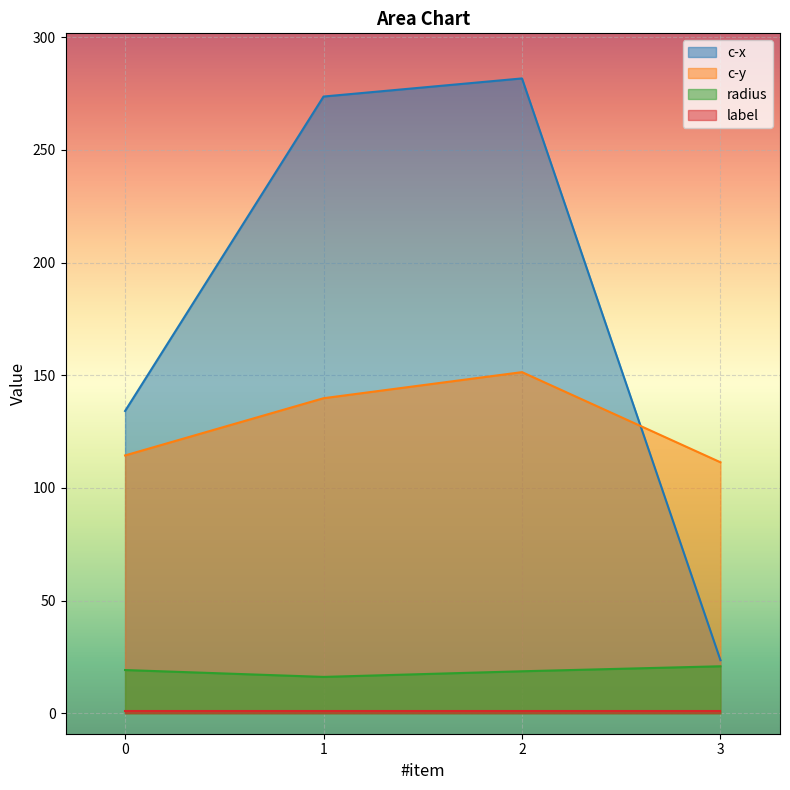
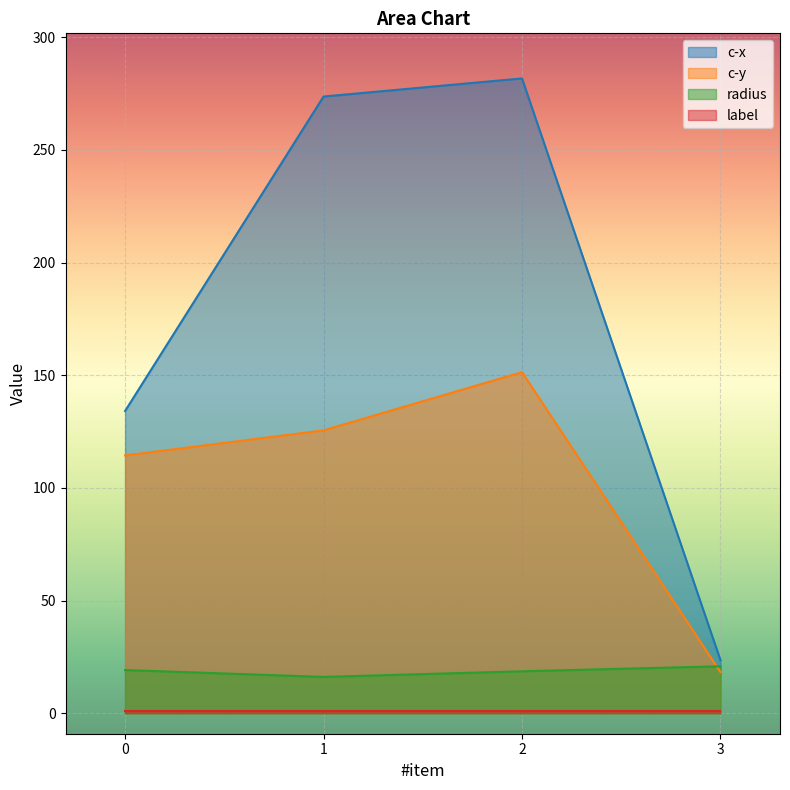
c-y, 1: 140 -> 126
c-y, 3: 111 -> 18
